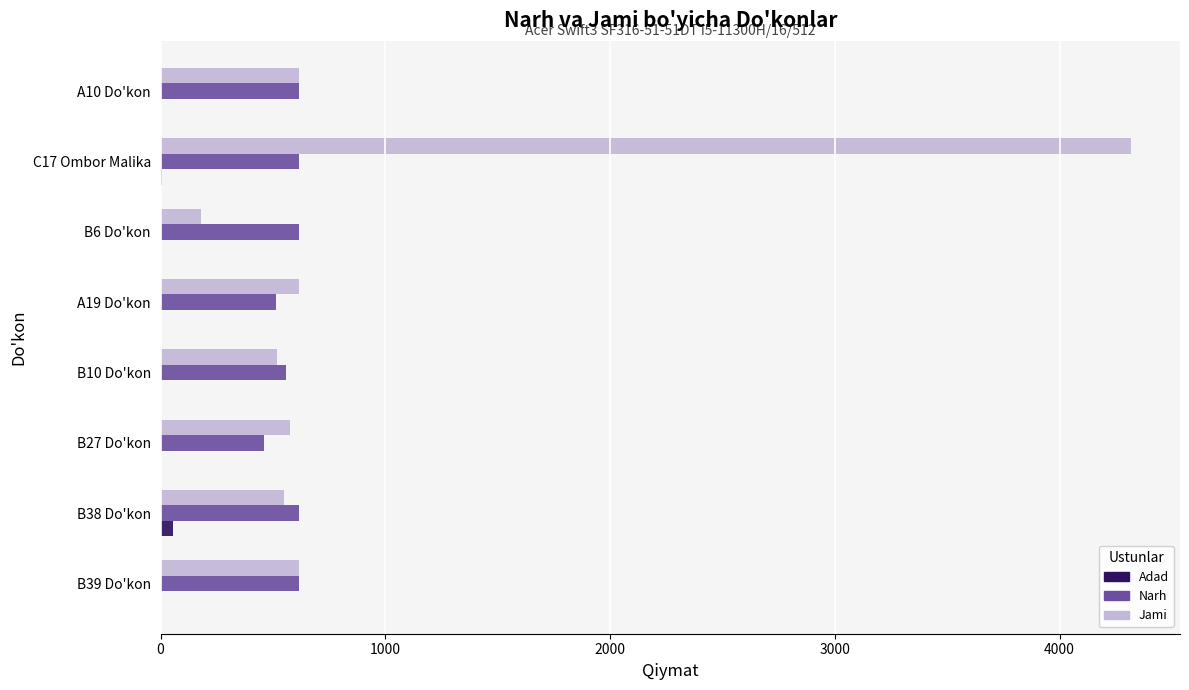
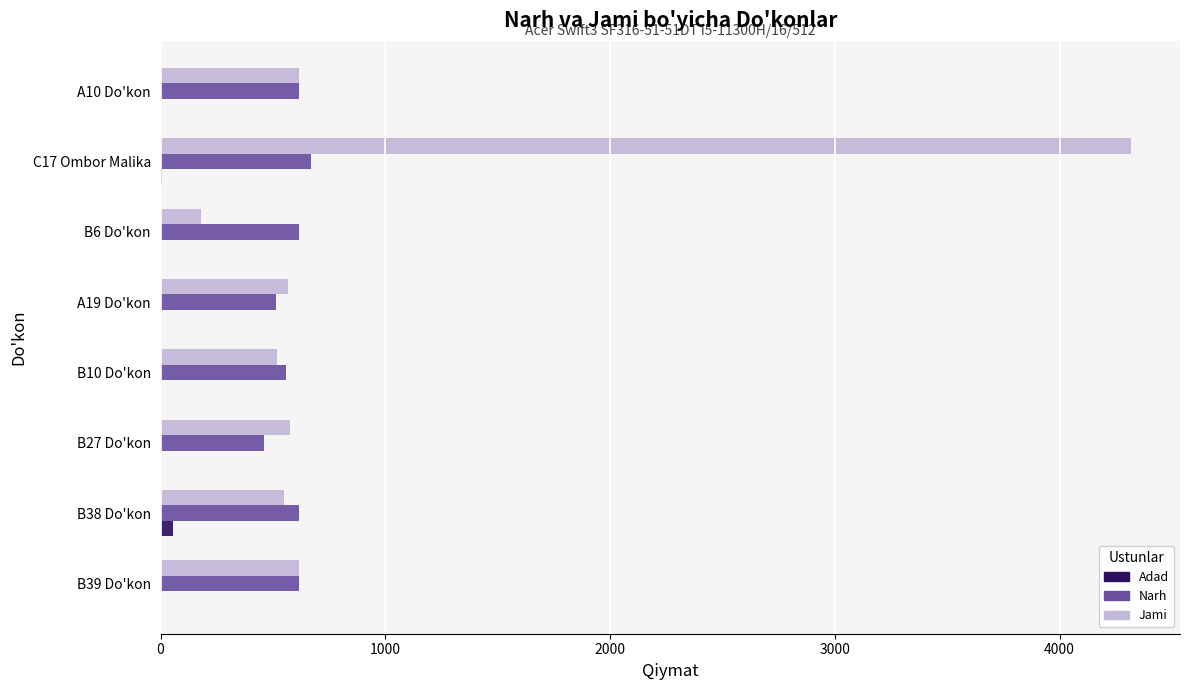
Narh, C17 Ombor Malika: 620 -> 670
Jami, A19 Do'kon: 620 -> 570
